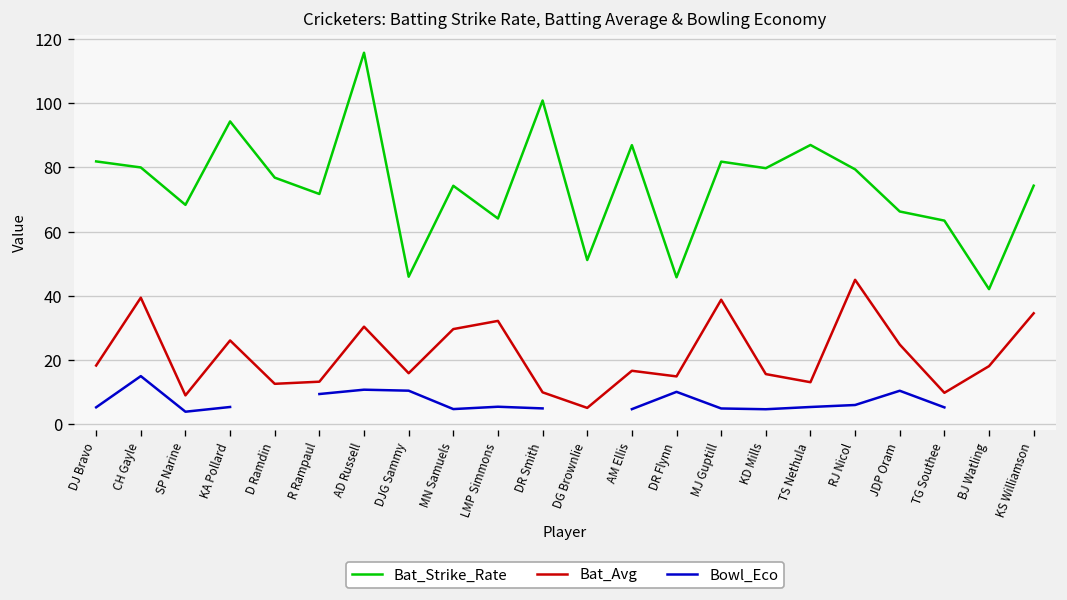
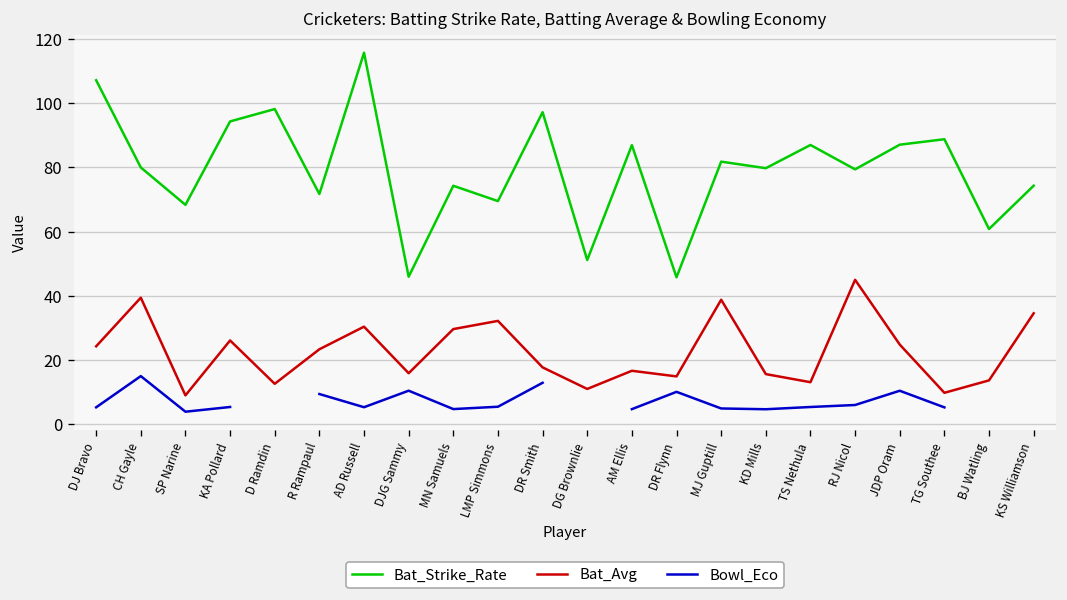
Bat_Strike_Rate, DJ Bravo: 82 -> 107
Bat_Avg, DJ Bravo: 18 -> 24
Bat_Strike_Rate, D Ramdin: 77 -> 98
Bat_Avg, R Rampaul: 13 -> 23
Bowl_Eco, AD Russell: 11 -> 5
Bat_Strike_Rate, LMP Simmons: 64 -> 70
Bat_Strike_Rate, DR Smith: 101 -> 97
Bat_Avg, DR Smith: 10 -> 18
Bowl_Eco, DR Smith: 5 -> 13
Bat_Avg, DG Brownlie: 5 -> 11
Bat_Strike_Rate, JDP Oram: 66 -> 87
Bat_Strike_Rate, TG Southee: 63 -> 89
Bat_Strike_Rate, BJ Watling: 42 -> 61
Bat_Avg, BJ Watling: 18 -> 14
